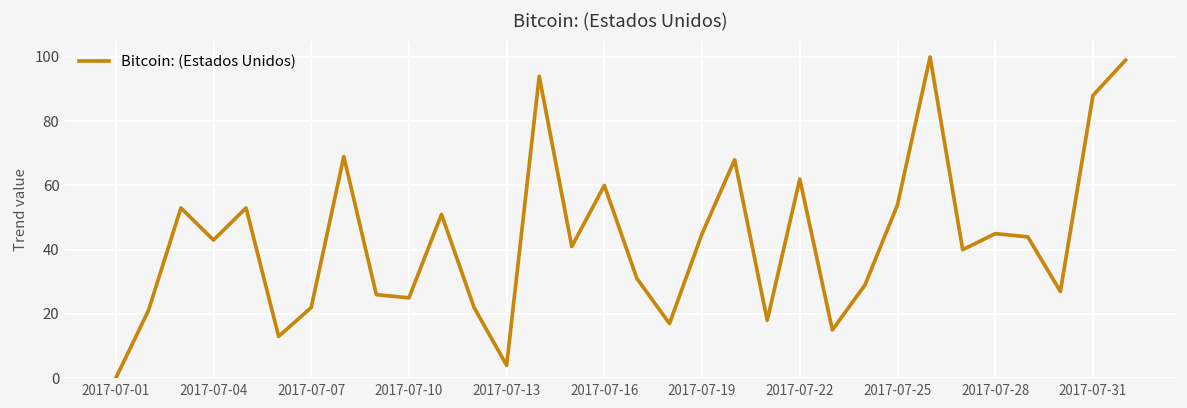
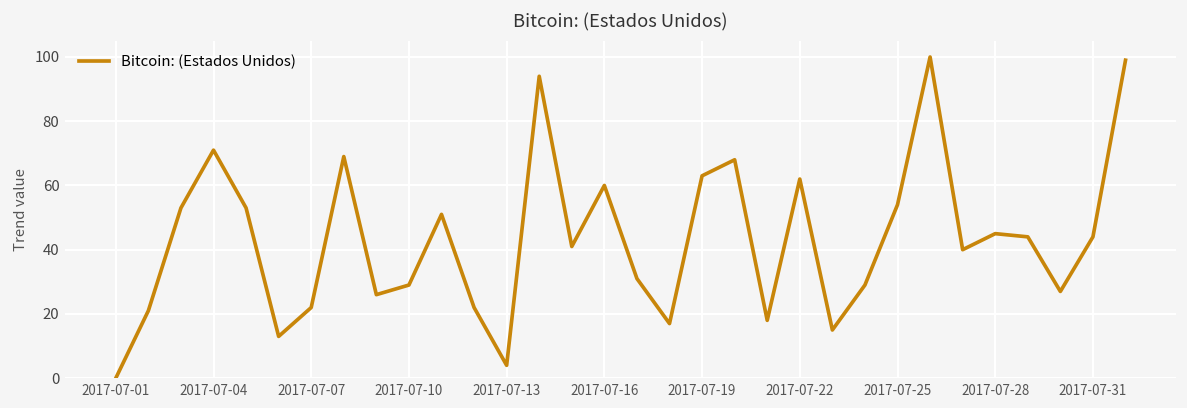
2017-07-04: 43 -> 71
2017-07-10: 25 -> 29
2017-07-19: 45 -> 63
2017-07-31: 88 -> 44
